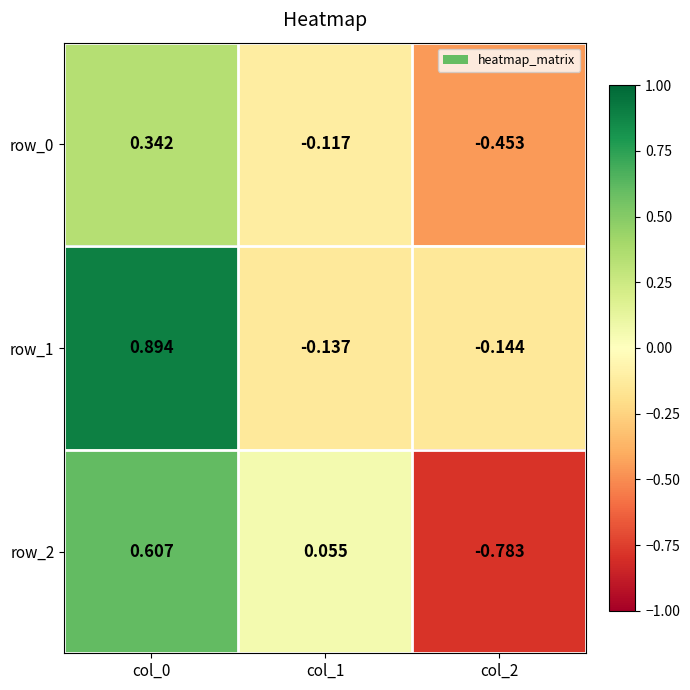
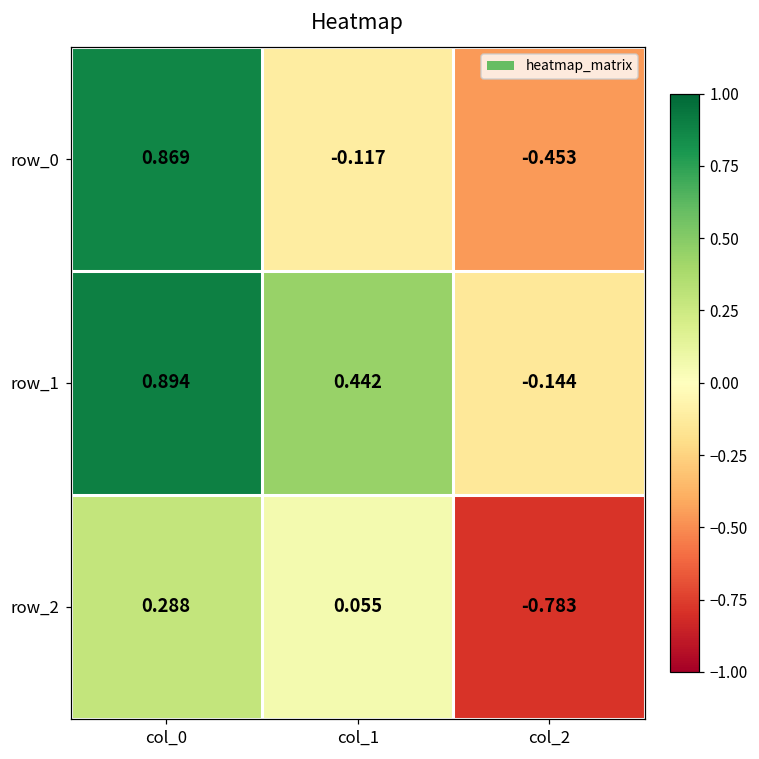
row_0, col_0: 0.342 -> 0.869
row_1, col_1: -0.137 -> 0.442
row_2, col_0: 0.607 -> 0.288
